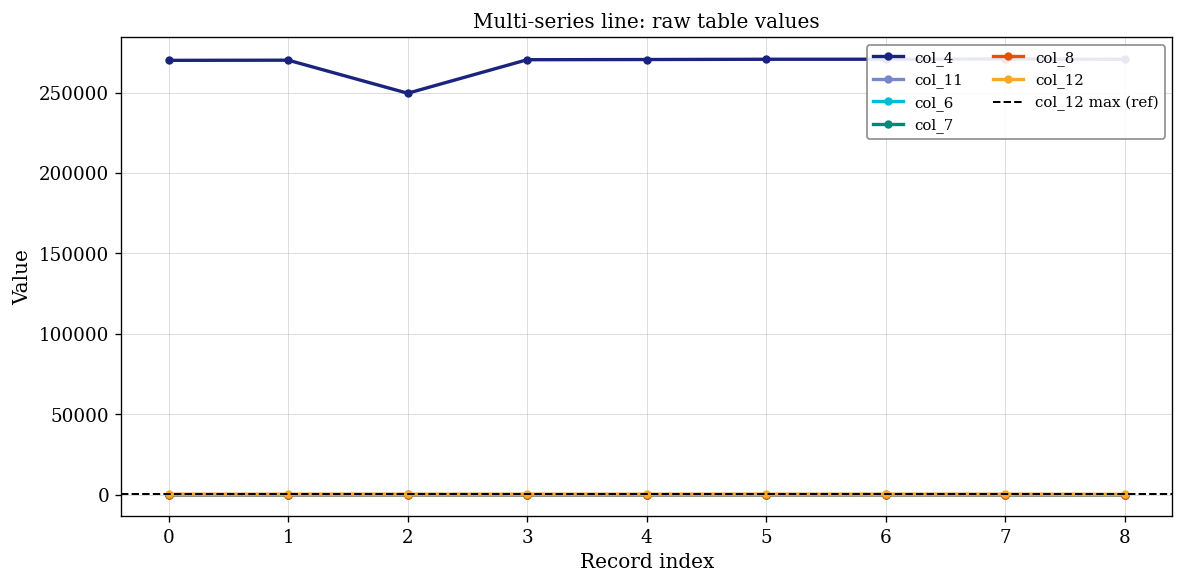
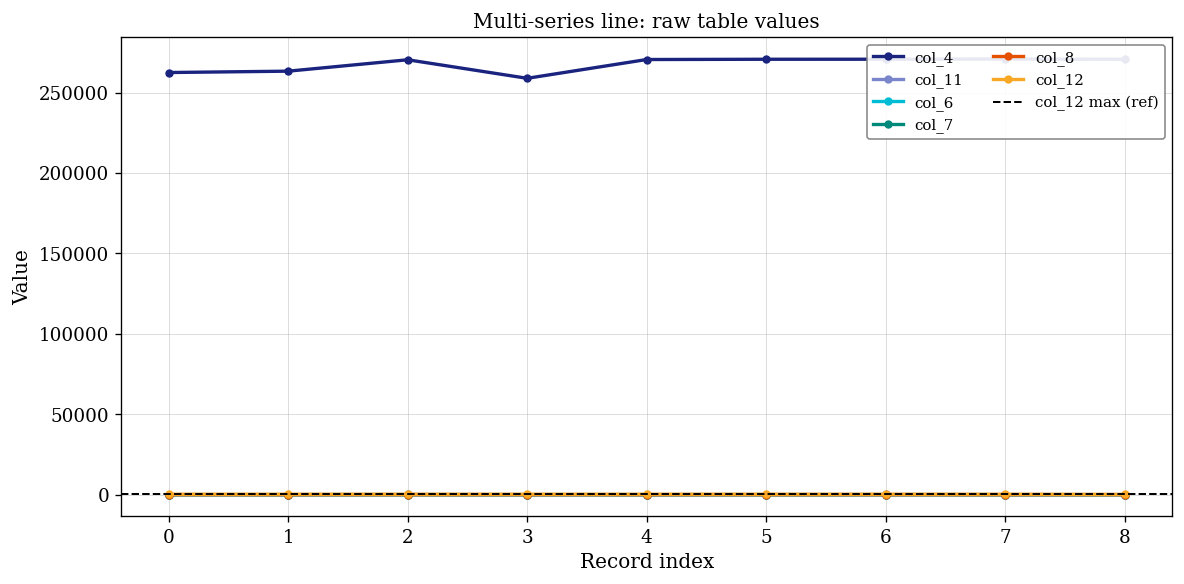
col_4, 0: 270000 -> 262000
col_4, 1: 270000 -> 263000
col_4, 2: 250000 -> 270000
col_4, 3: 270000 -> 259000
